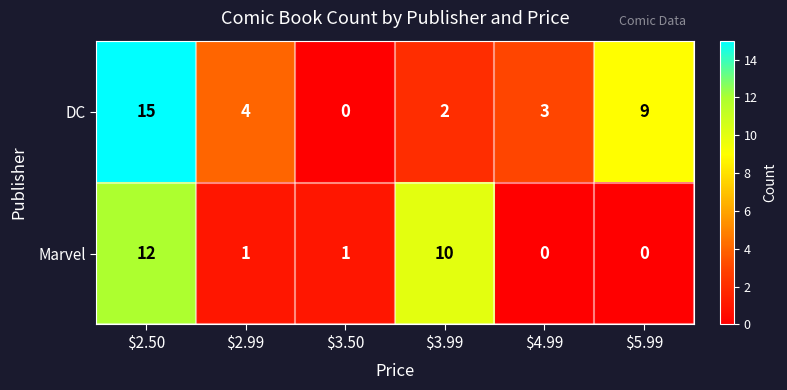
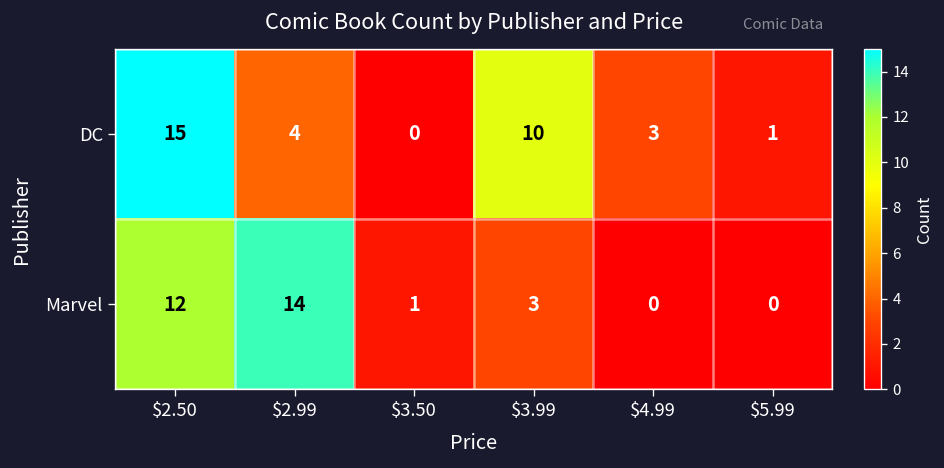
DC, $3.99: 2 -> 10
DC, $5.99: 9 -> 1
Marvel, $2.99: 1 -> 14
Marvel, $3.99: 10 -> 3
